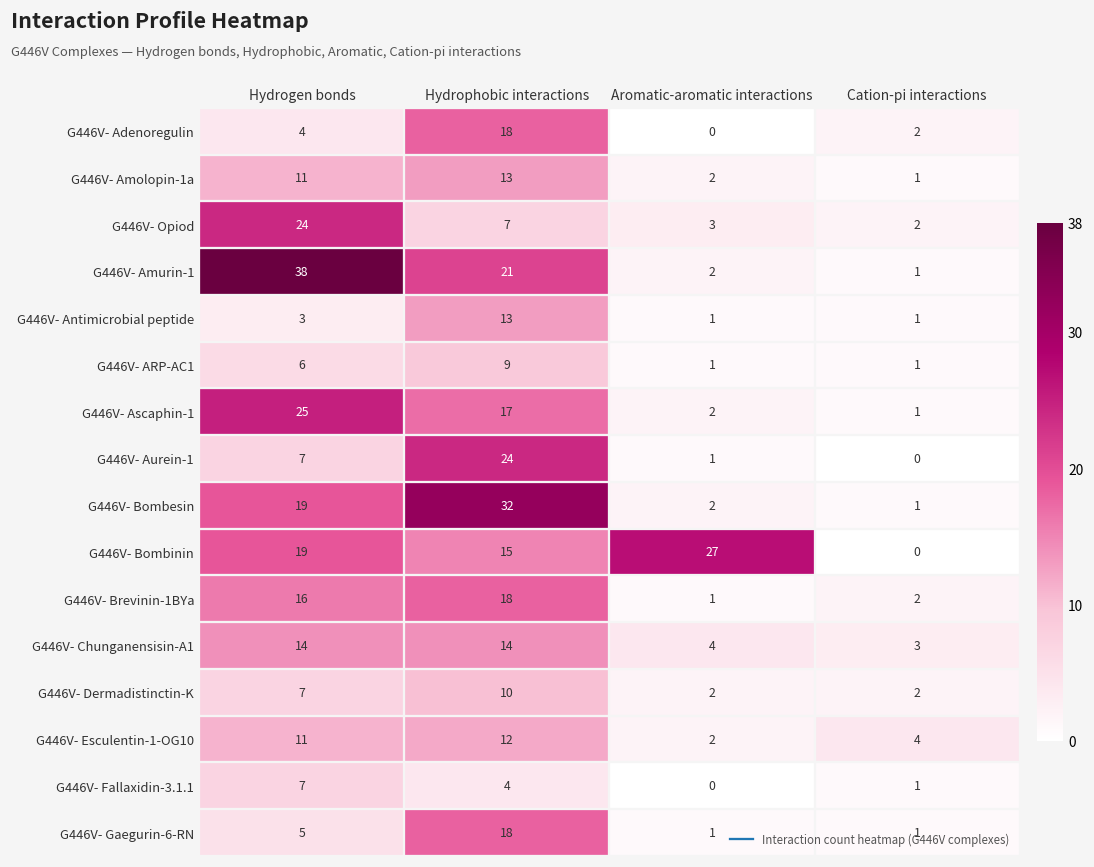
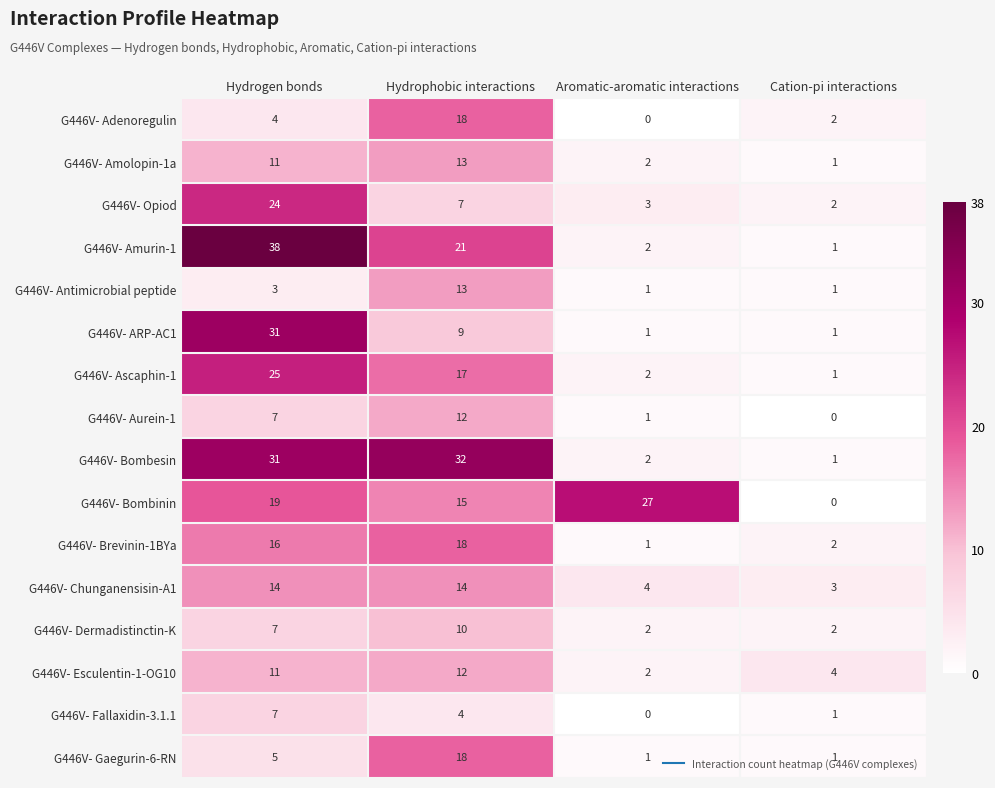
G446V- ARP-AC1, Hydrogen bonds: 6 -> 31
G446V- Aurein-1, Hydrophobic interactions: 24 -> 12
G446V- Bombesin, Hydrogen bonds: 19 -> 31
